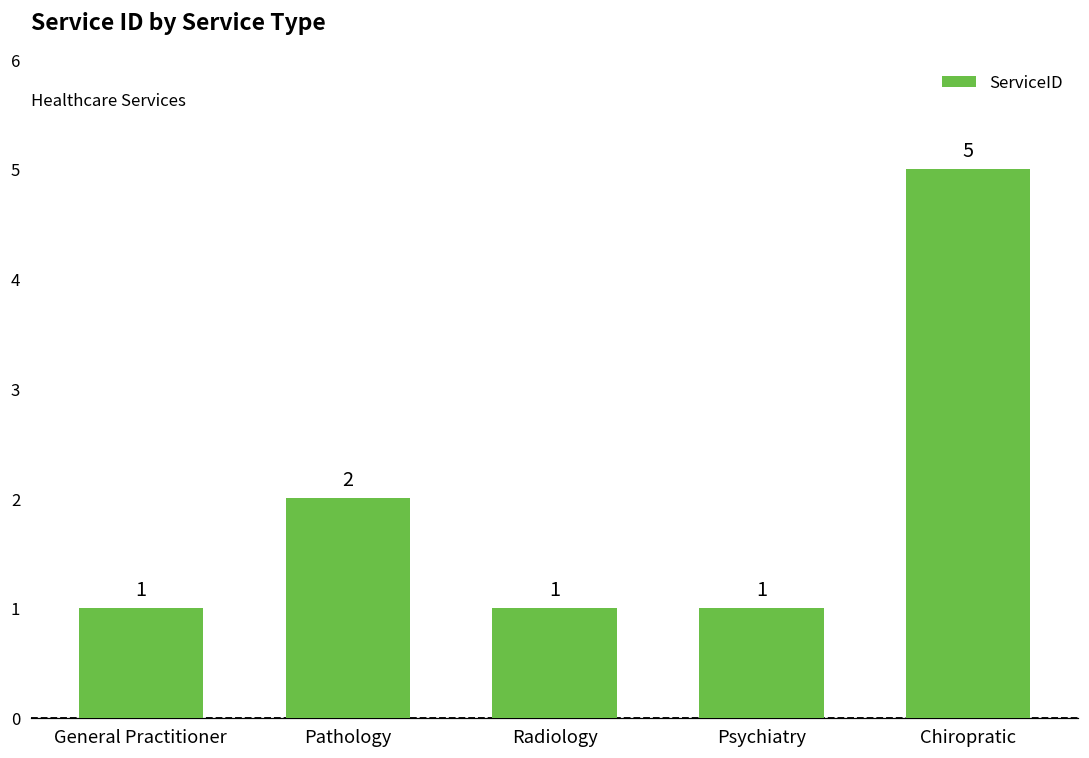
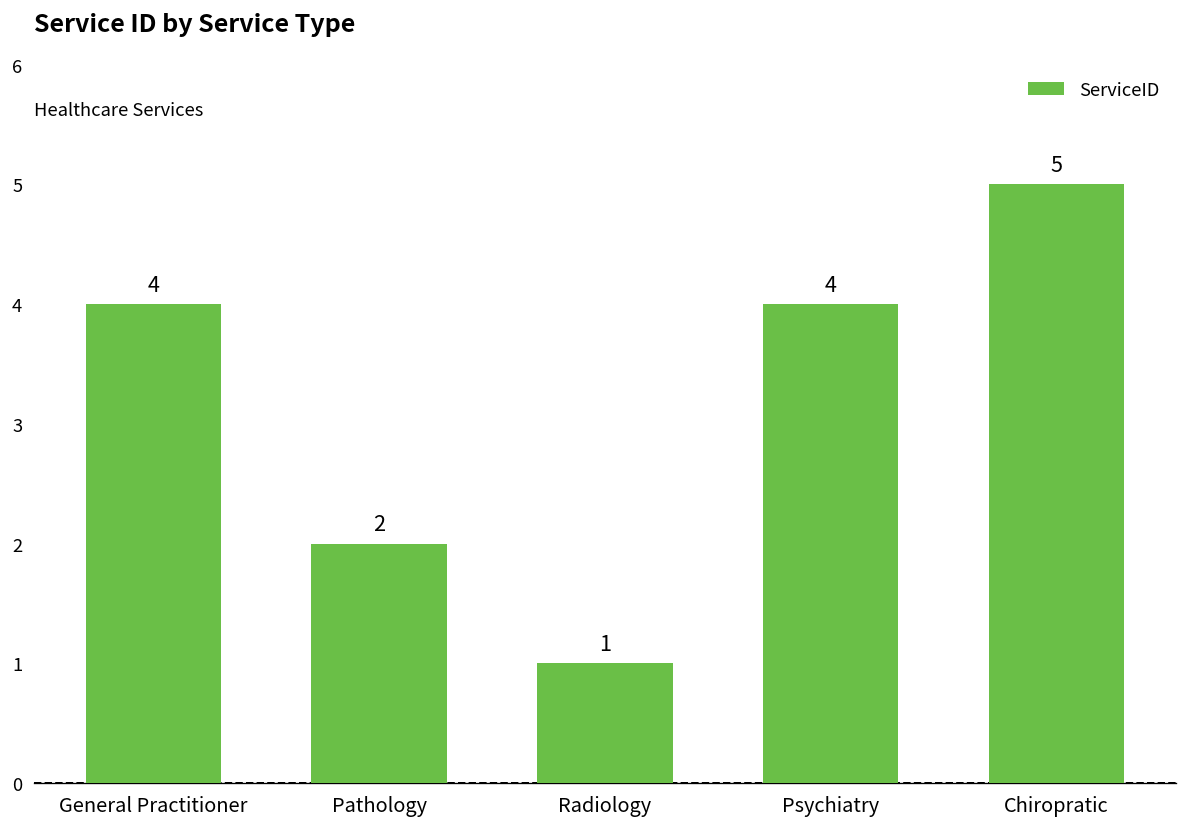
General Practitioner: 1 -> 4
Psychiatry: 1 -> 4
